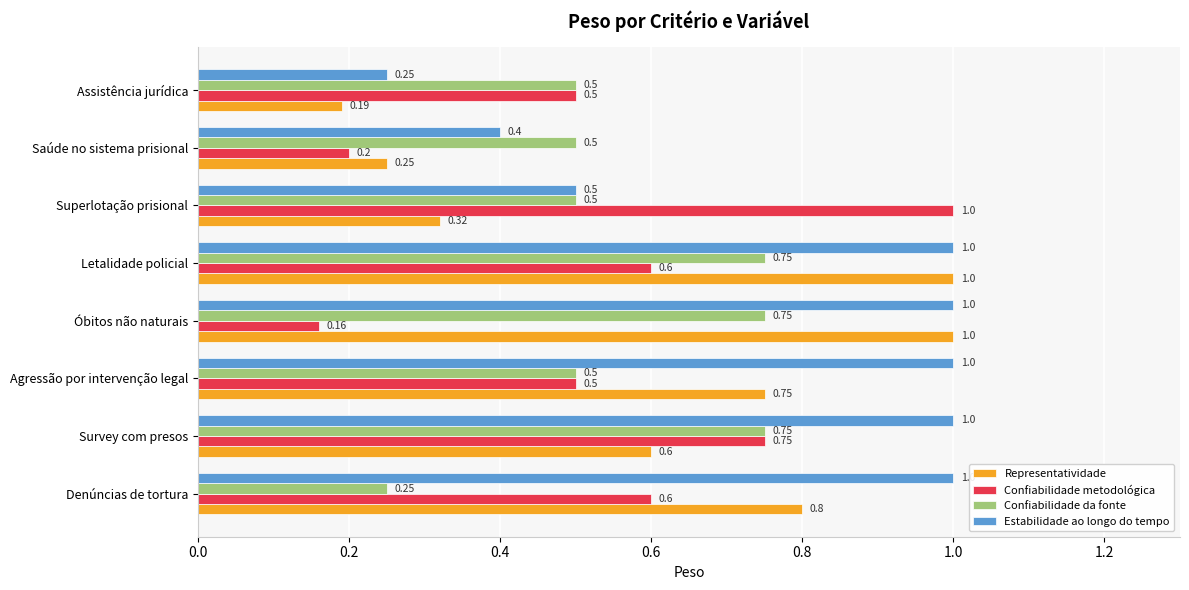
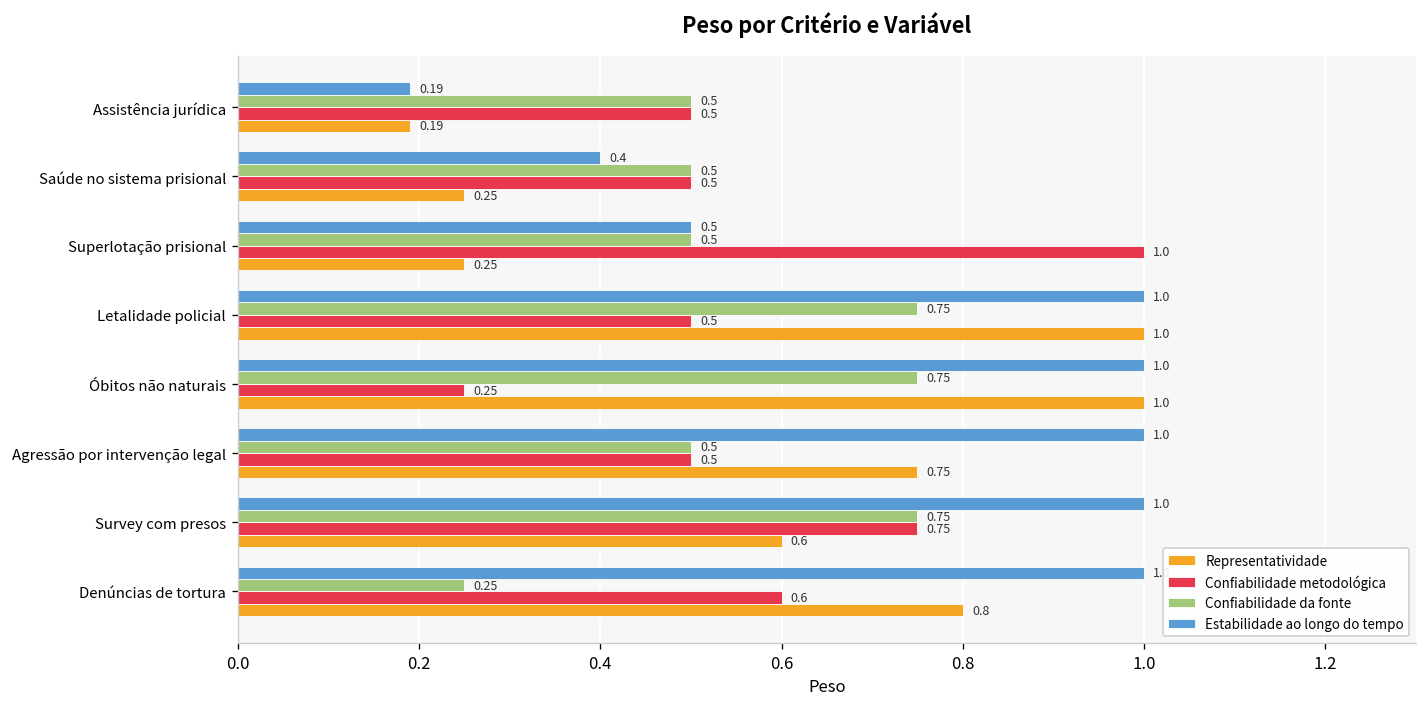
Estabilidade ao longo do tempo, Assistência jurídica: 0.25 -> 0.19
Confiabilidade metodológica, Saúde no sistema prisional: 0.2 -> 0.5
Representatividade, Superlotação prisional: 0.32 -> 0.25
Confiabilidade metodológica, Letalidade policial: 0.6 -> 0.5
Confiabilidade metodológica, Óbitos não naturais: 0.16 -> 0.25
